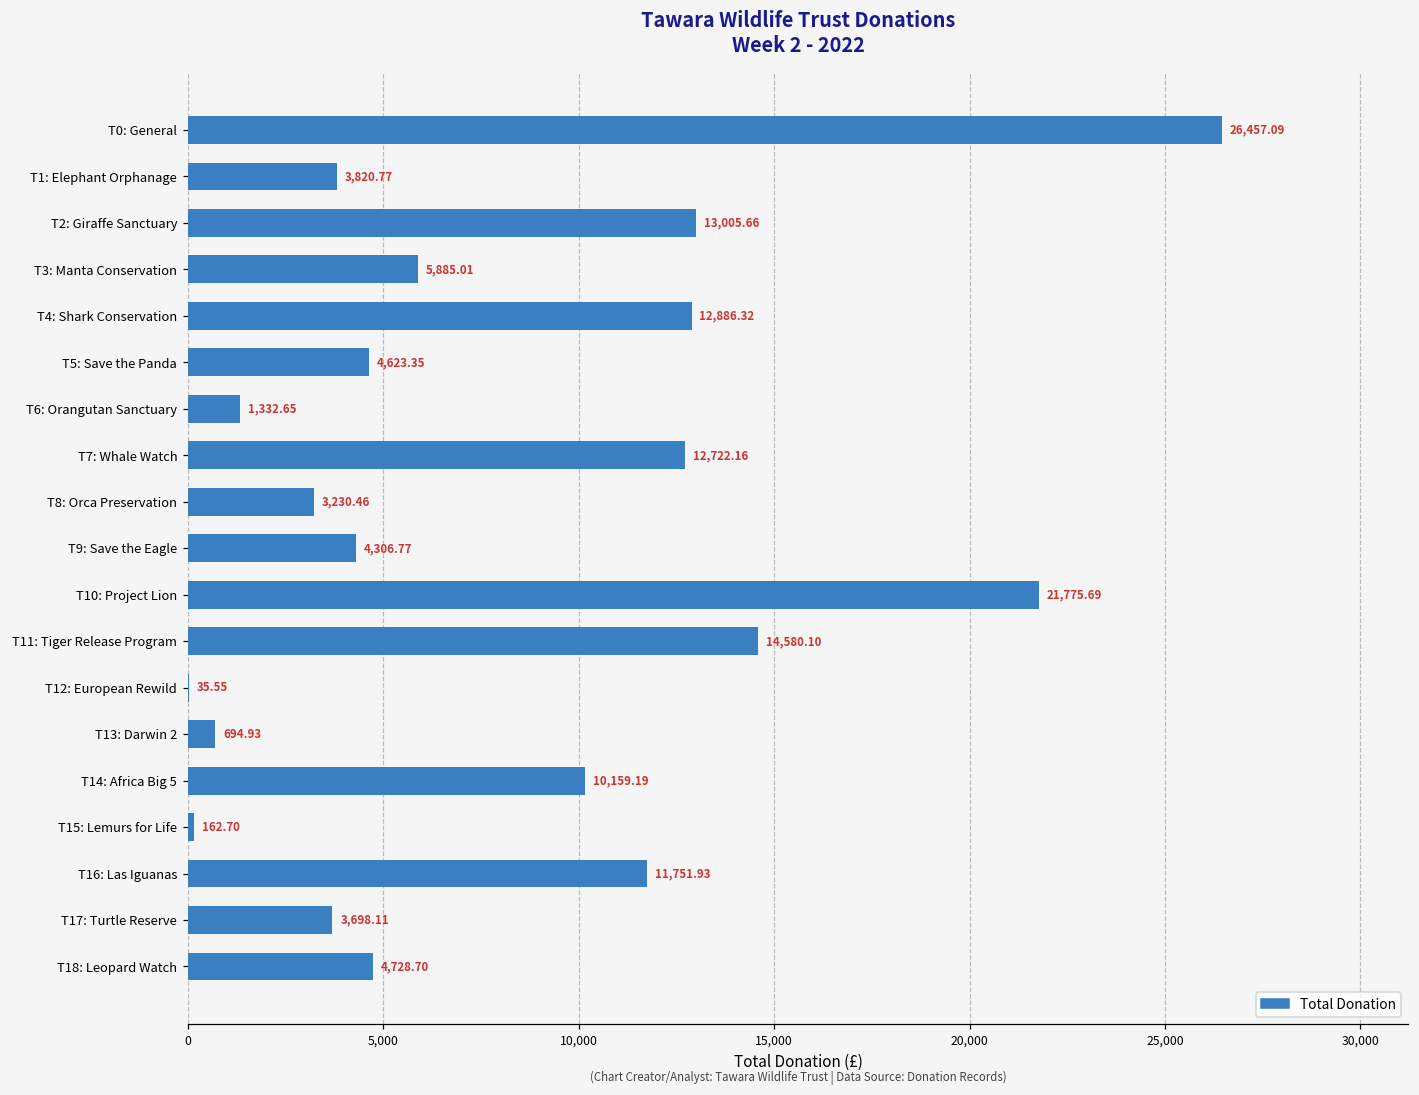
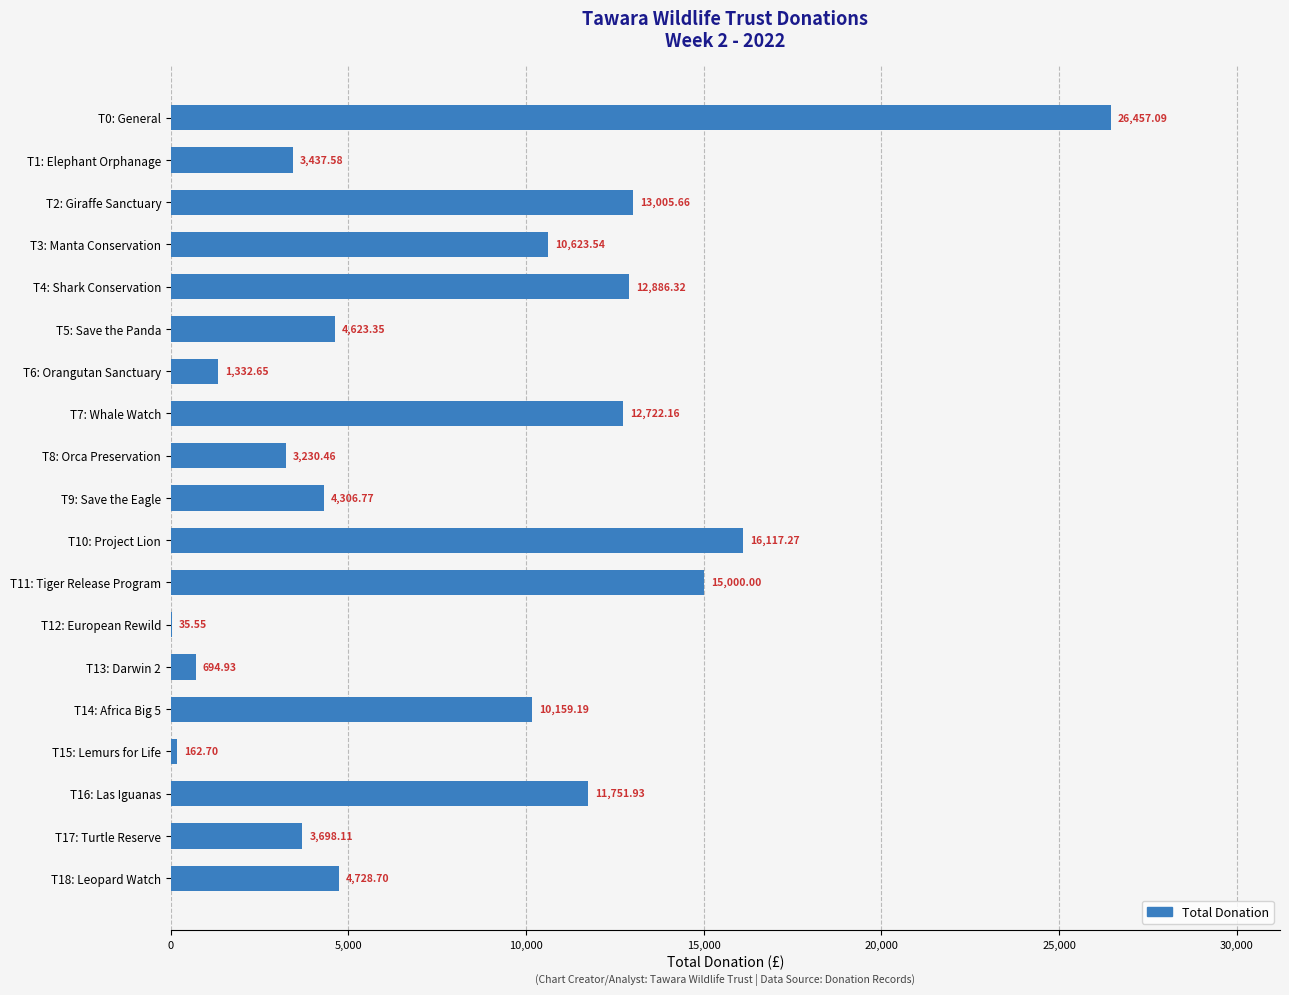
T1: Elephant Orphanage: 3,820.77 -> 3,437.58
T3: Manta Conservation: 5,885.01 -> 10,623.54
T10: Project Lion: 21,775.69 -> 16,117.27
T11: Tiger Release Program: 14,580.10 -> 15,000.00
